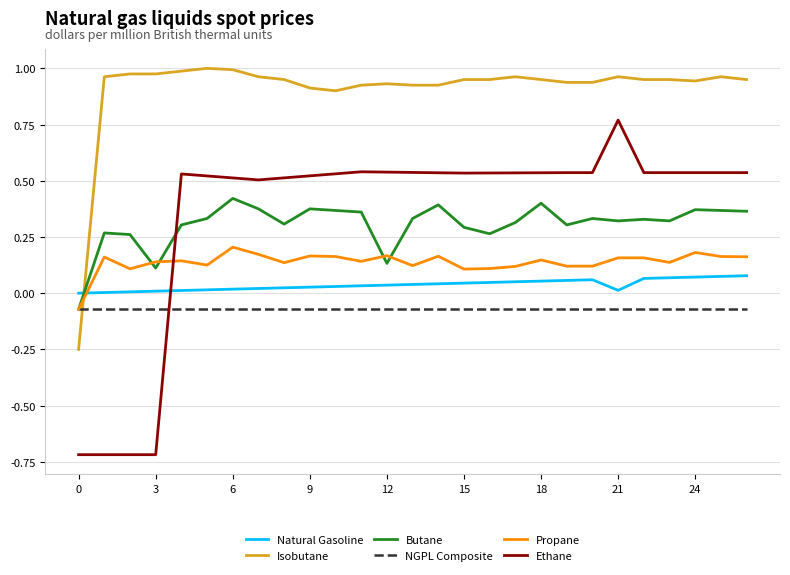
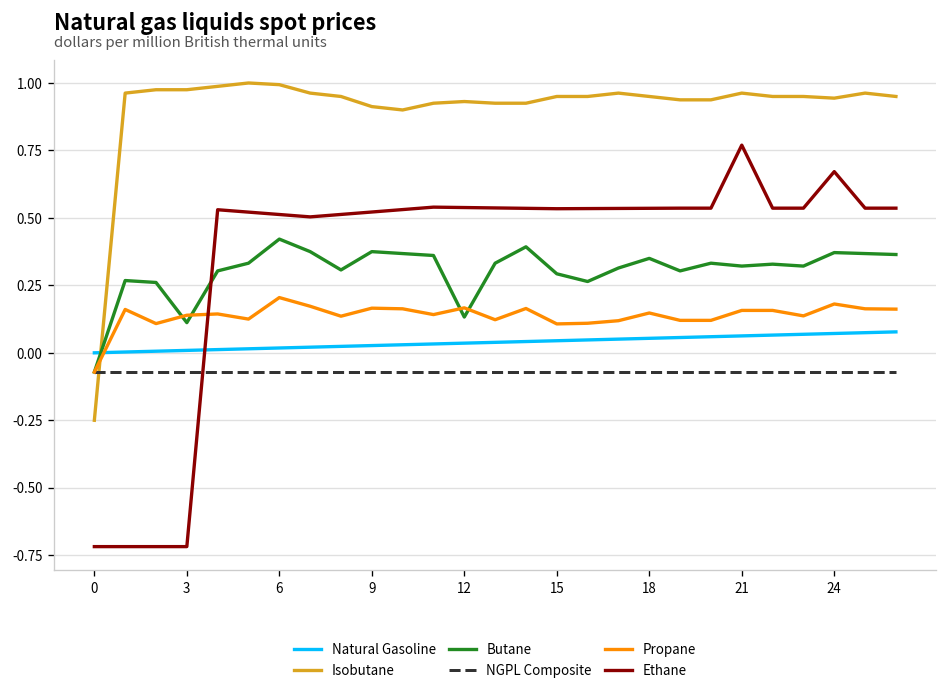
Butane, 18: 0.40 -> 0.35
Natural Gasoline, 21: 0.01 -> 0.06
Ethane, 24: 0.54 -> 0.67
